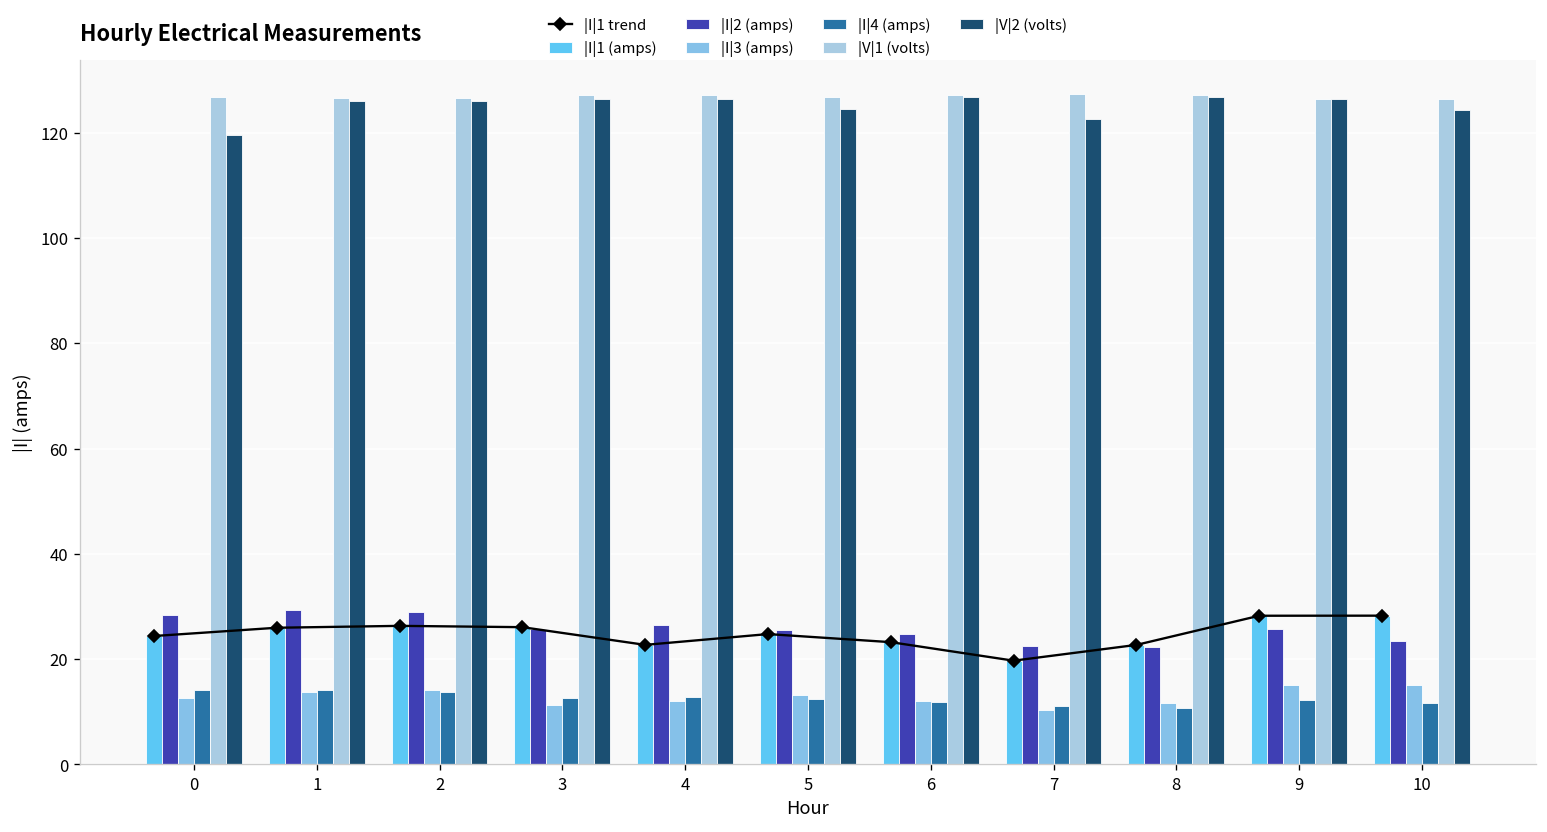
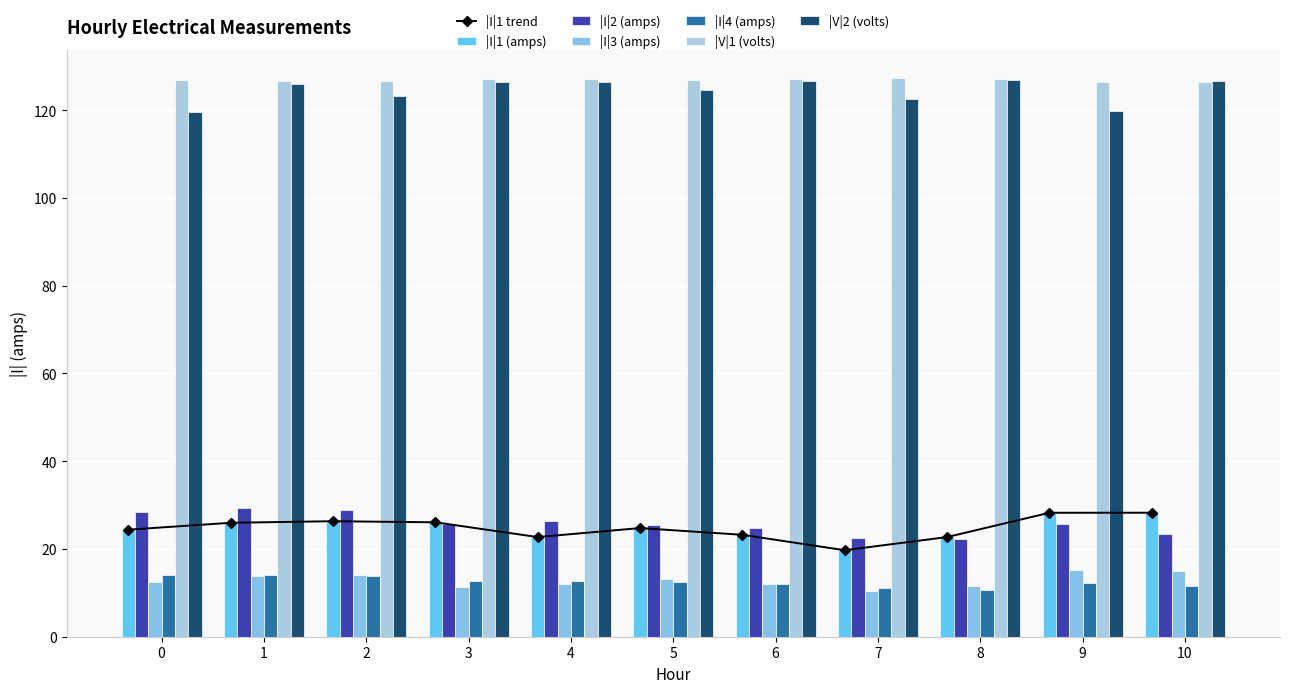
|V|2 (volts), 2: 126 -> 123
|V|2 (volts), 9: 126 -> 120
|V|2 (volts), 10: 124 -> 127
